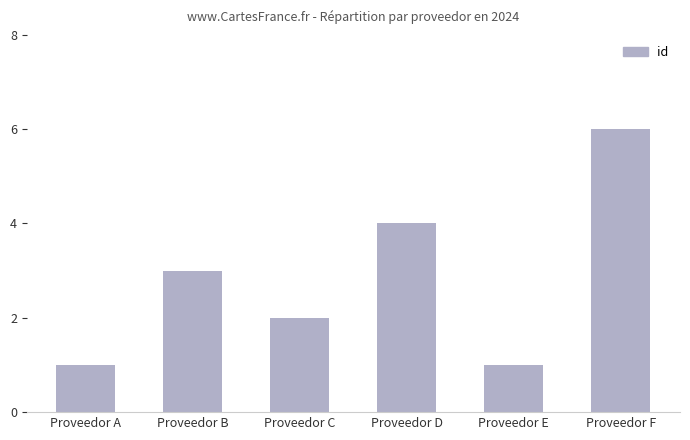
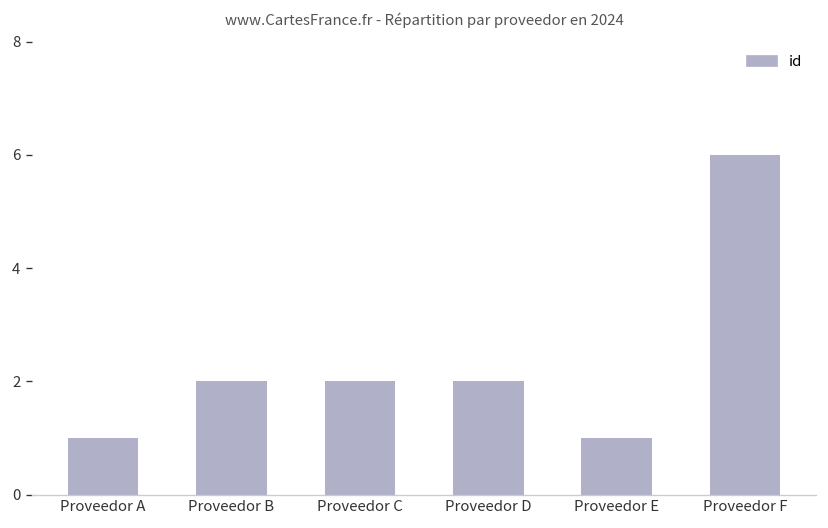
Proveedor B: 3 -> 2
Proveedor D: 4 -> 2
